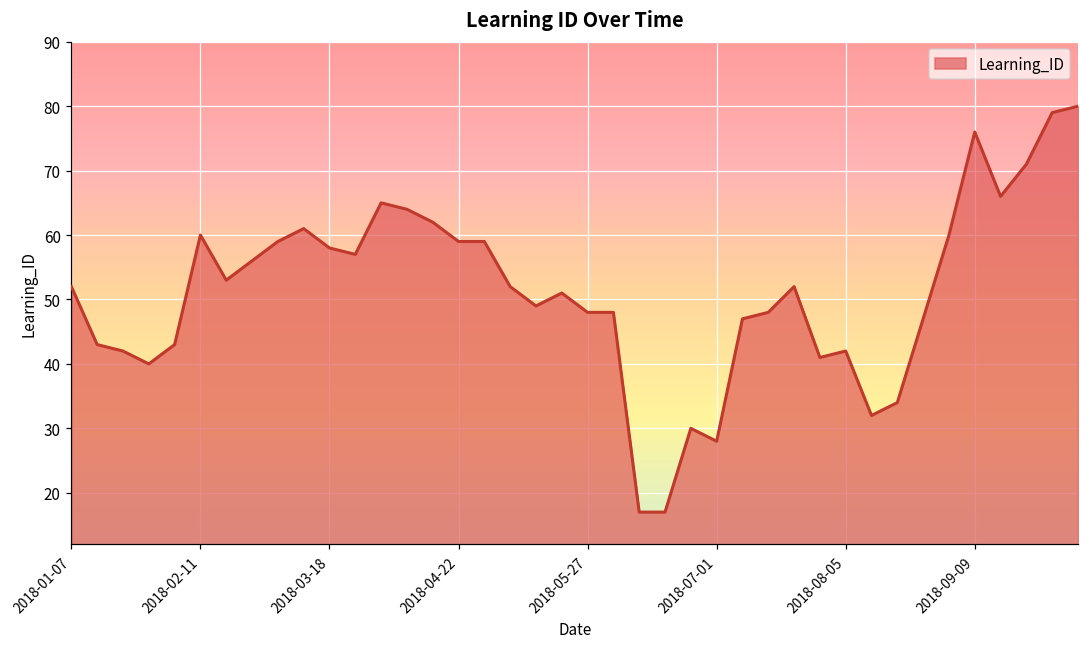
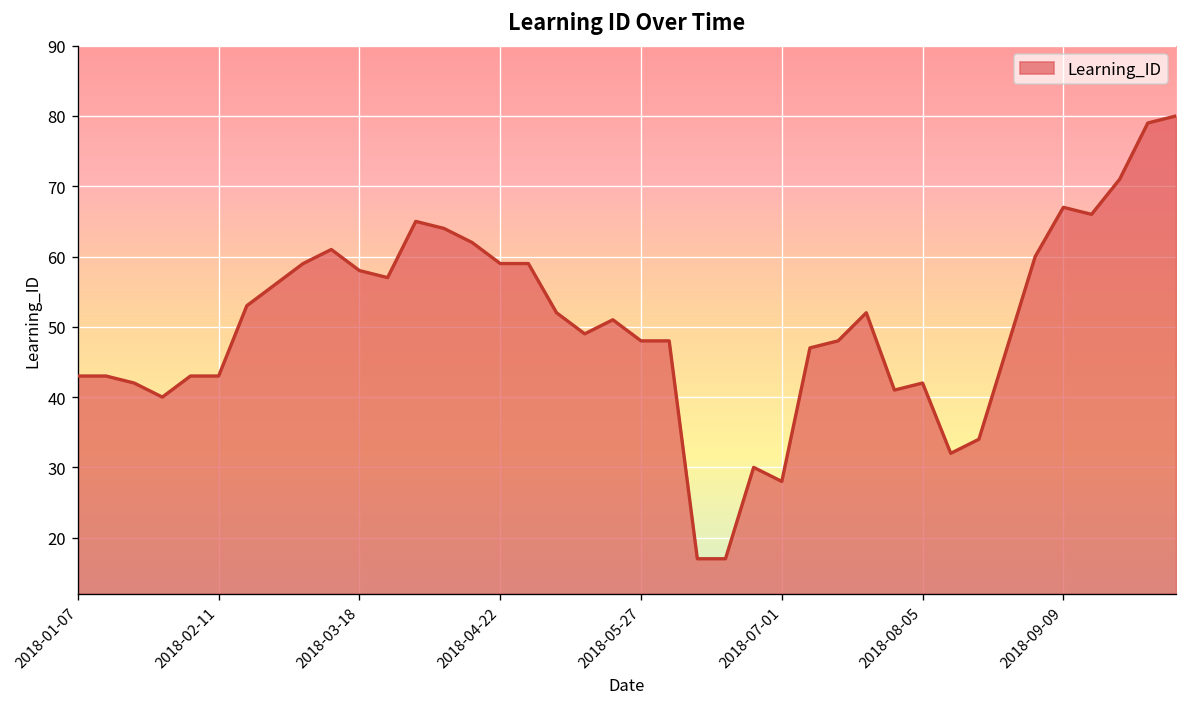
2018-01-07: 52 -> 43
2018-02-11: 60 -> 43
2018-09-09: 76 -> 67
